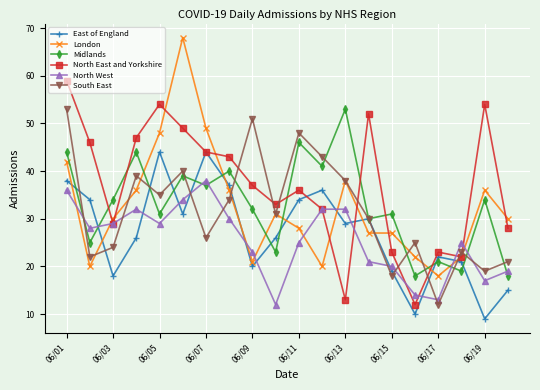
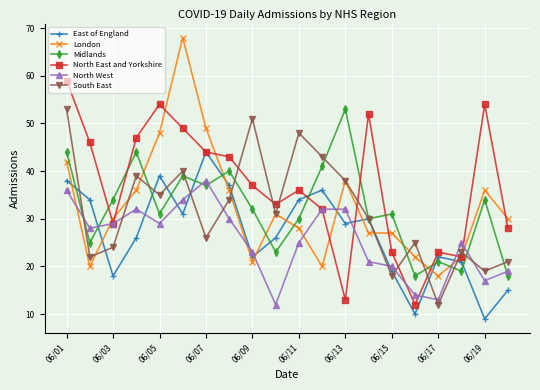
East of England, 06/05: 44 -> 39
East of England, 06/09: 20 -> 22
Midlands, 06/11: 46 -> 30
